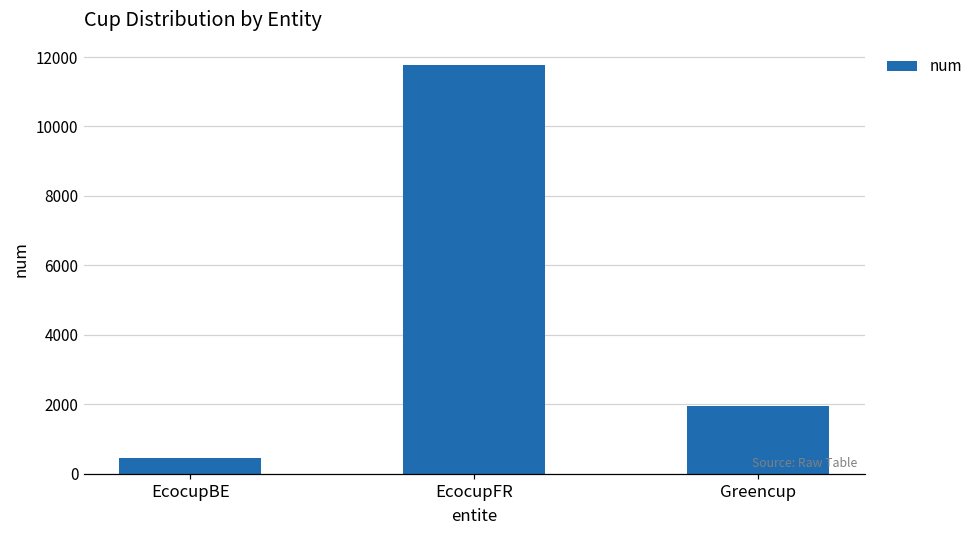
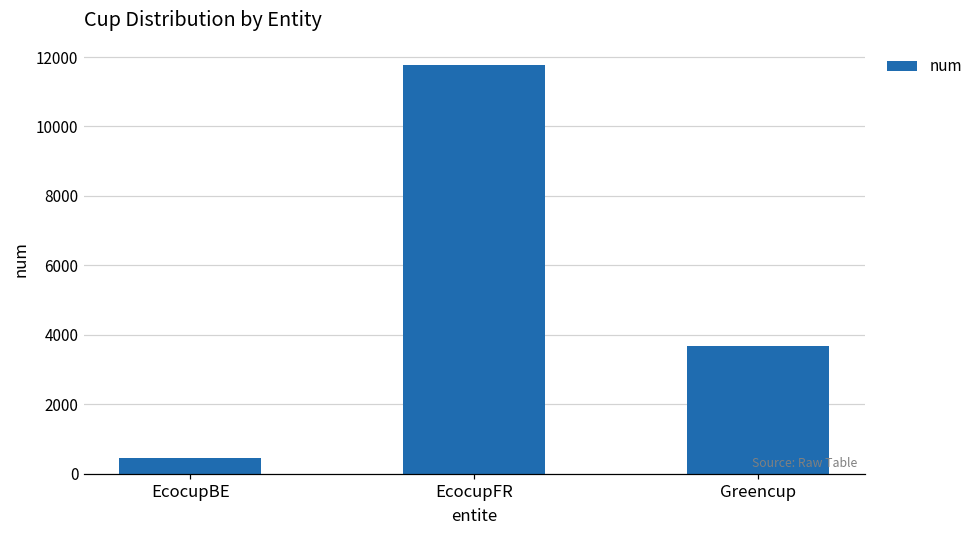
Greencup: 2000 -> 3700
